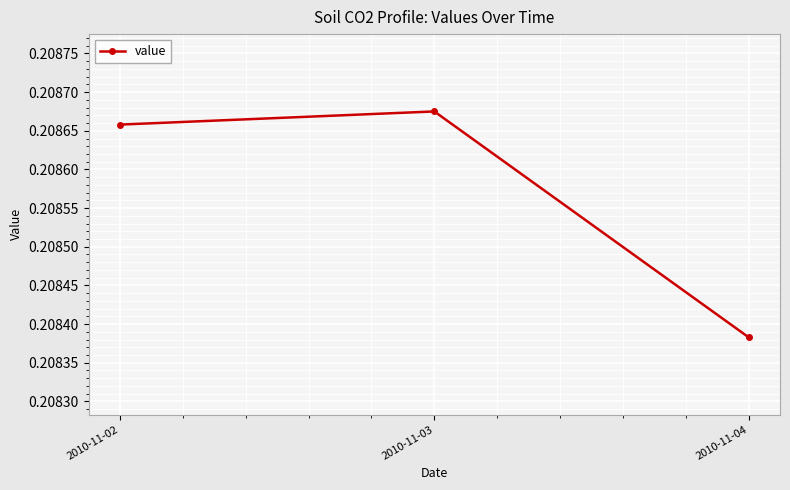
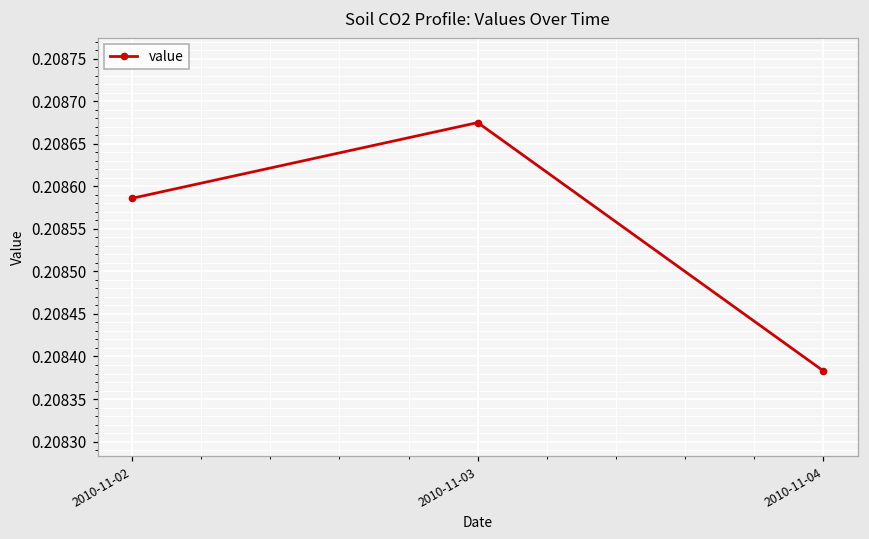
2010-11-02: 0.20866 -> 0.20859
